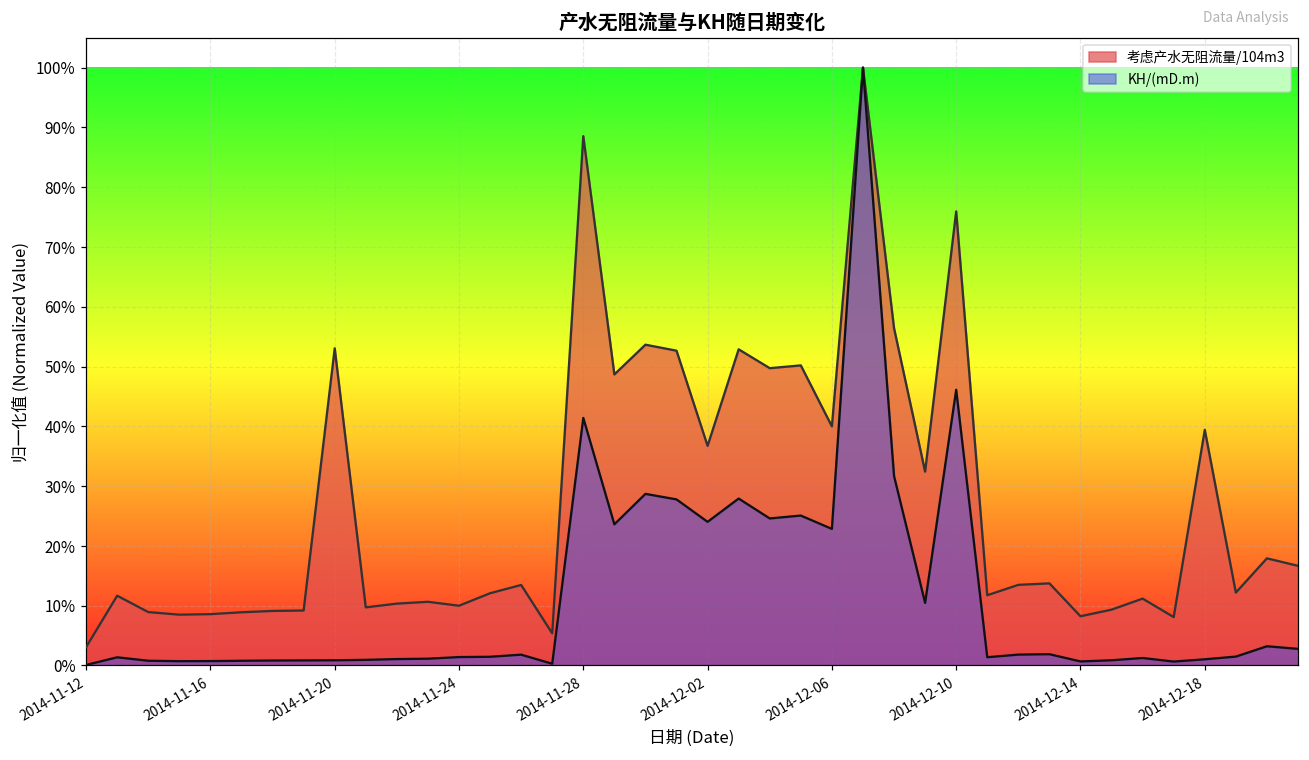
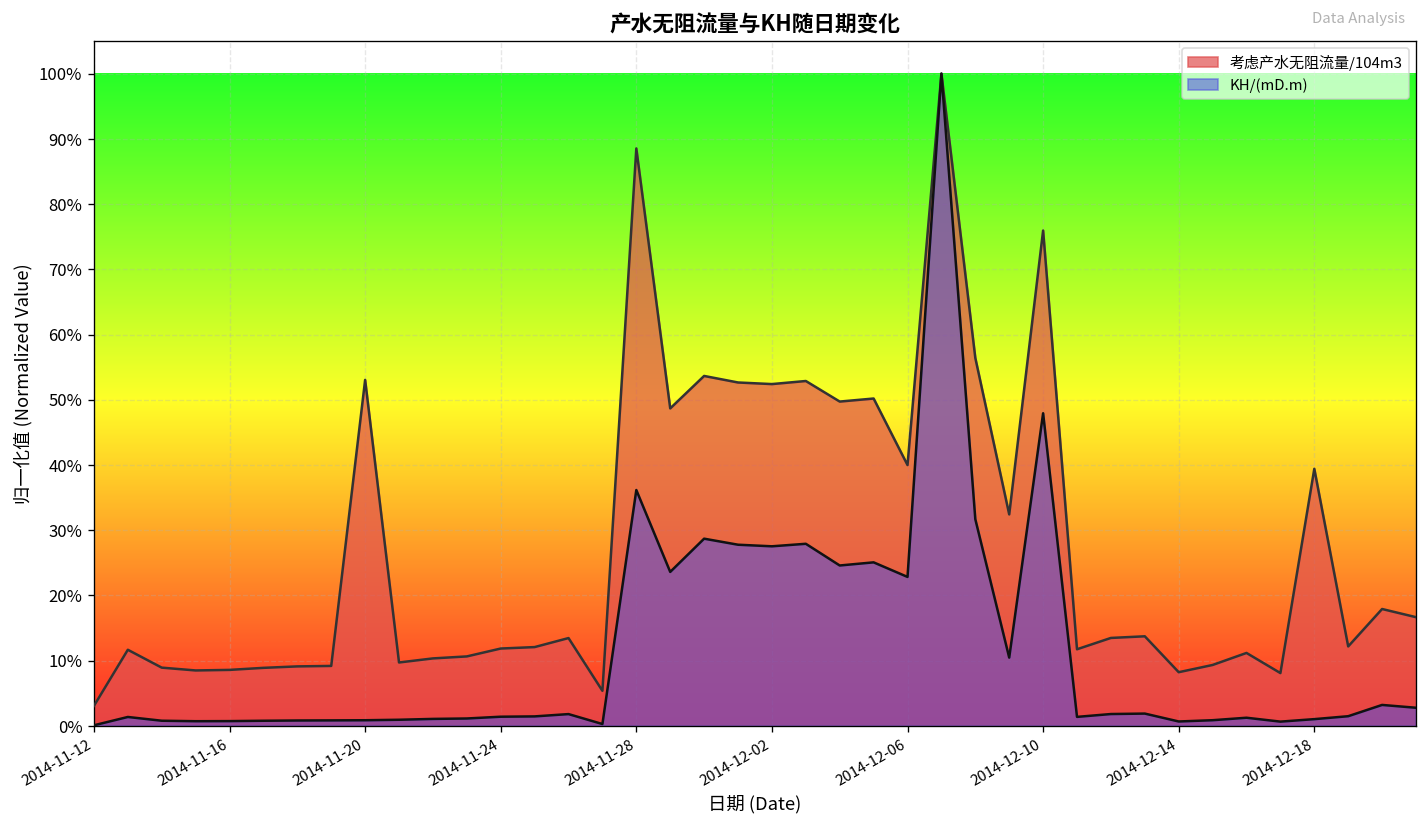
考虑产水无阻流量/104m3, 2014-11-24: 10% -> 12%
KH/(mD.m), 2014-11-28: 41% -> 36%
考虑产水无阻流量/104m3, 2014-12-02: 37% -> 52%
KH/(mD.m), 2014-12-02: 24% -> 28%
KH/(mD.m), 2014-12-10: 46% -> 48%
